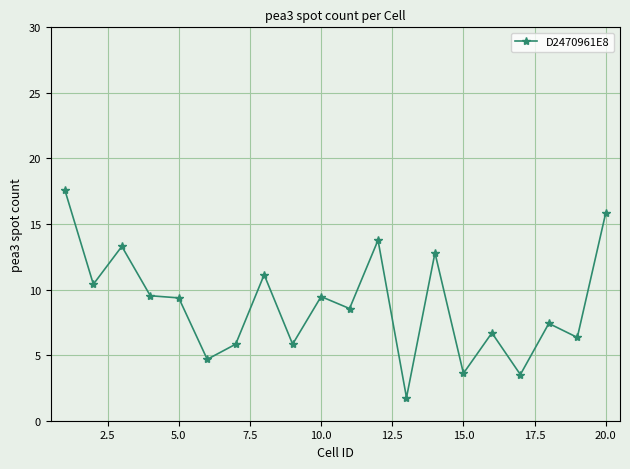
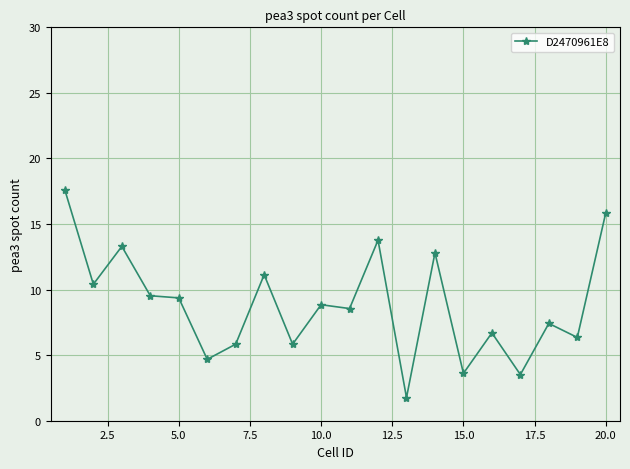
10.0: 9.5 -> 8.8
